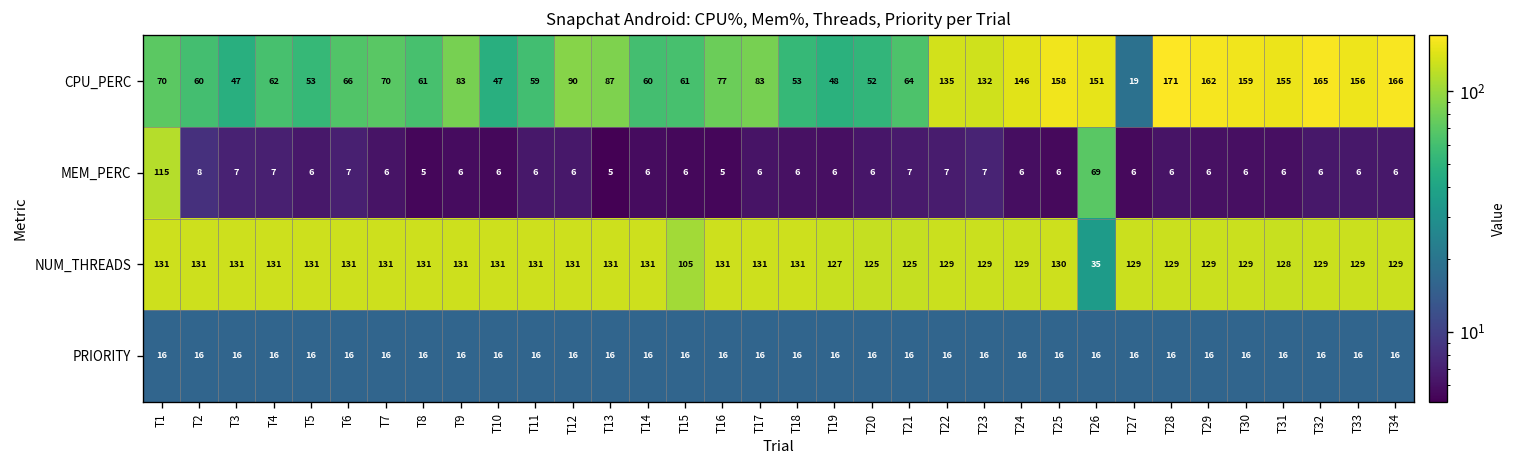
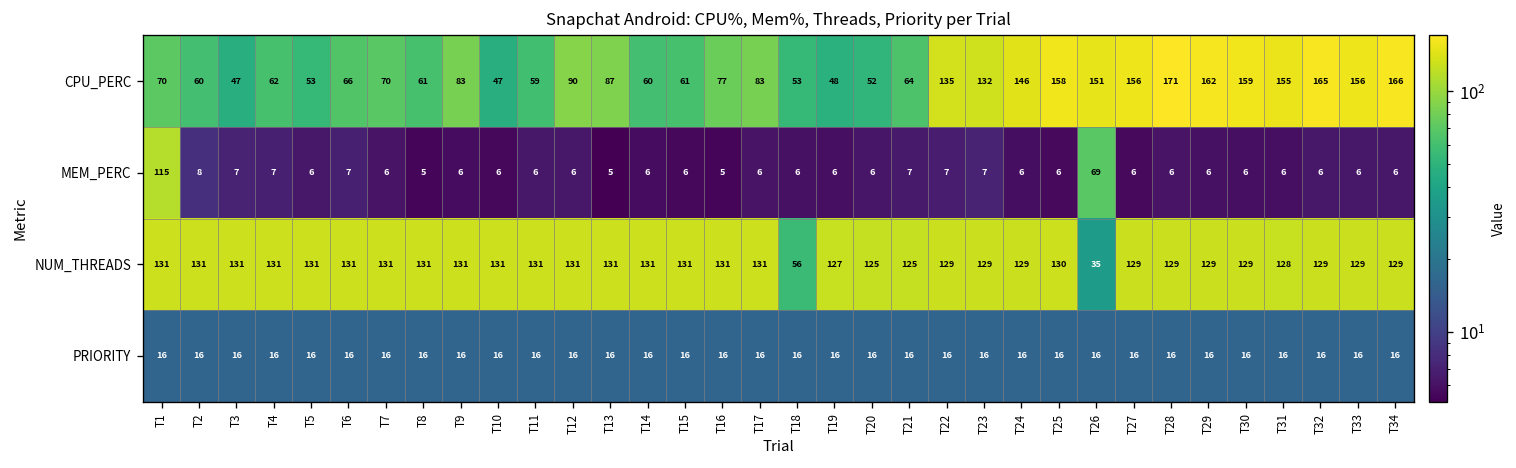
CPU_PERC, T27: 19 -> 156
NUM_THREADS, T15: 105 -> 131
NUM_THREADS, T18: 131 -> 56
